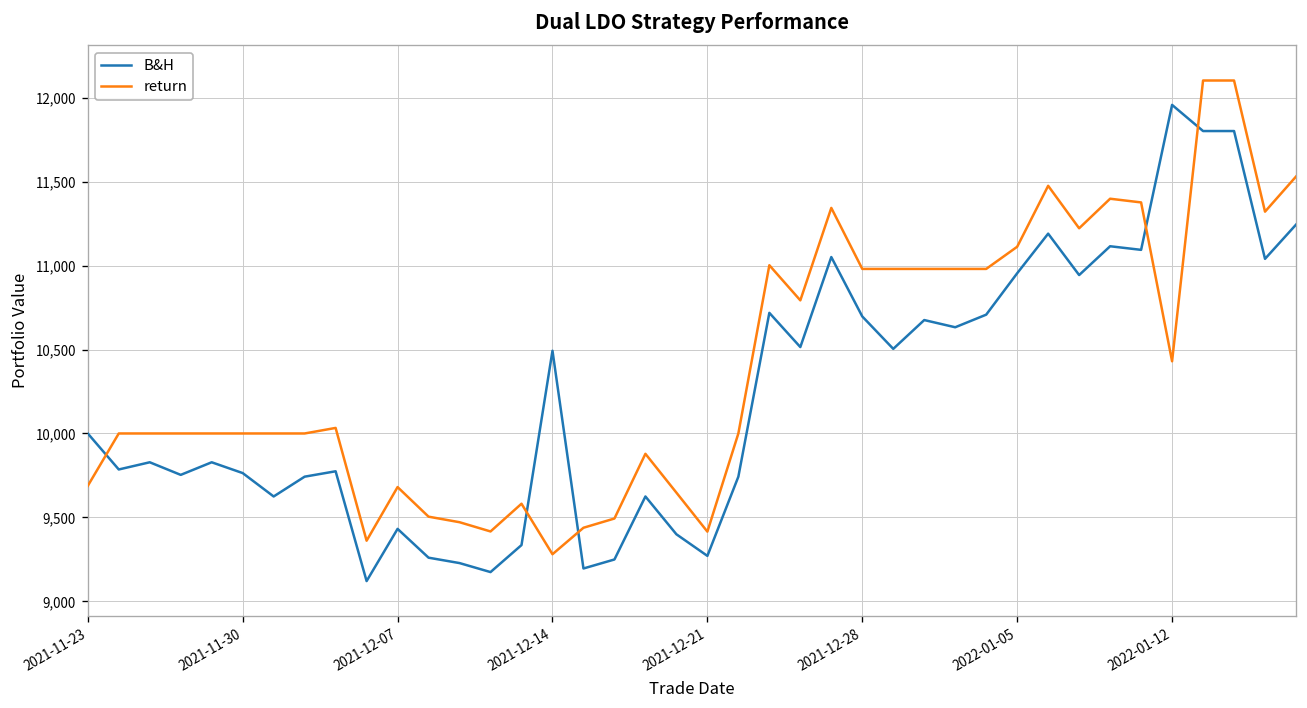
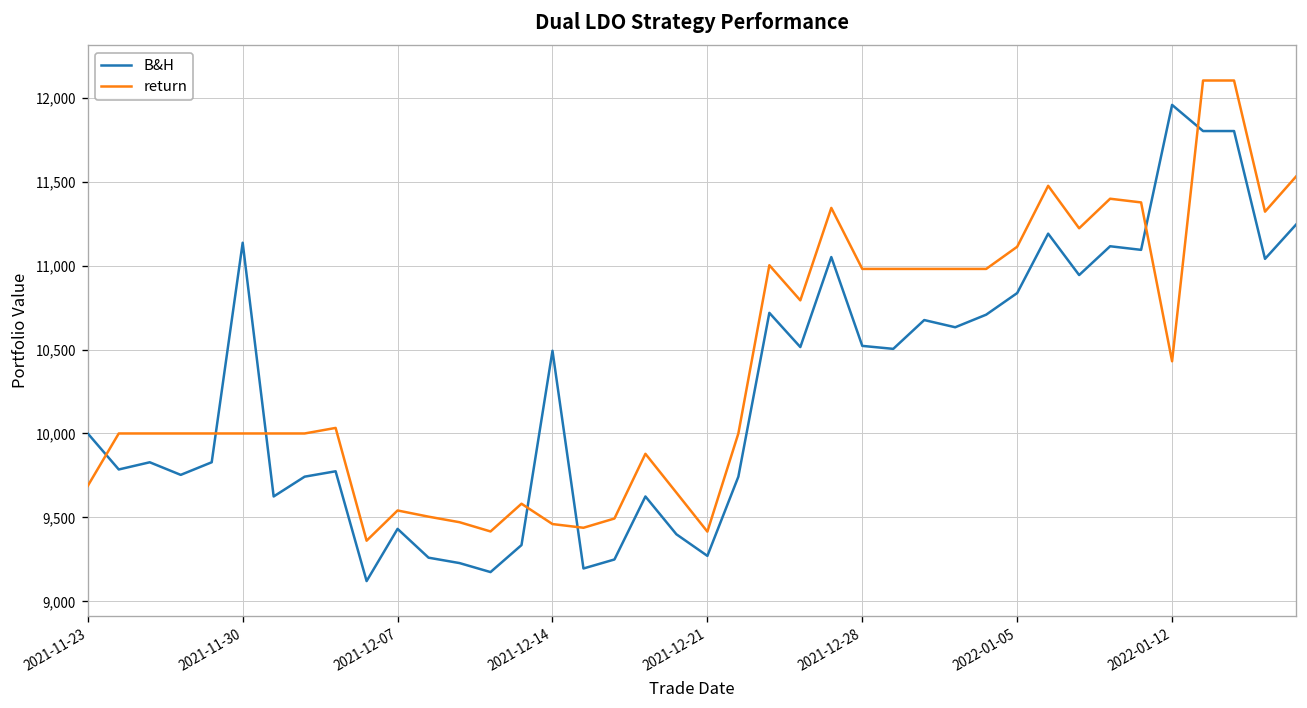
B&H, 2021-11-30: 9,760 -> 11,140
return, 2021-12-07: 9,680 -> 9,540
return, 2021-12-14: 9,280 -> 9,460
B&H, 2021-12-28: 10,700 -> 10,520
B&H, 2022-01-05: 10,950 -> 10,840
